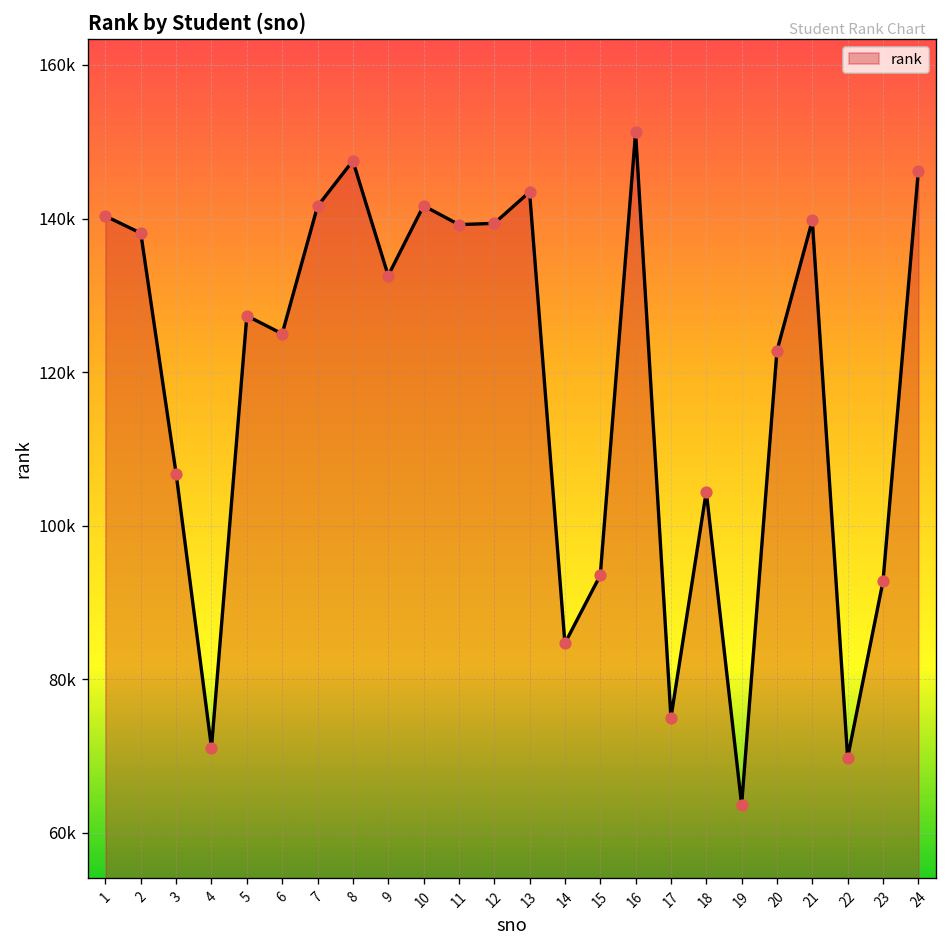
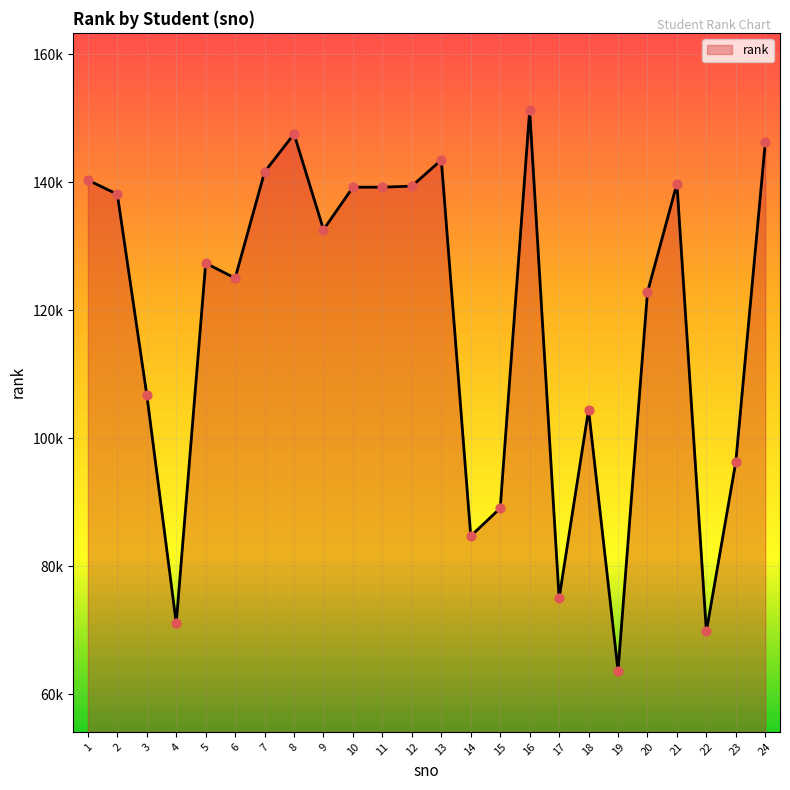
10: 142000 -> 139000
15: 94000 -> 89000
23: 93000 -> 96000
